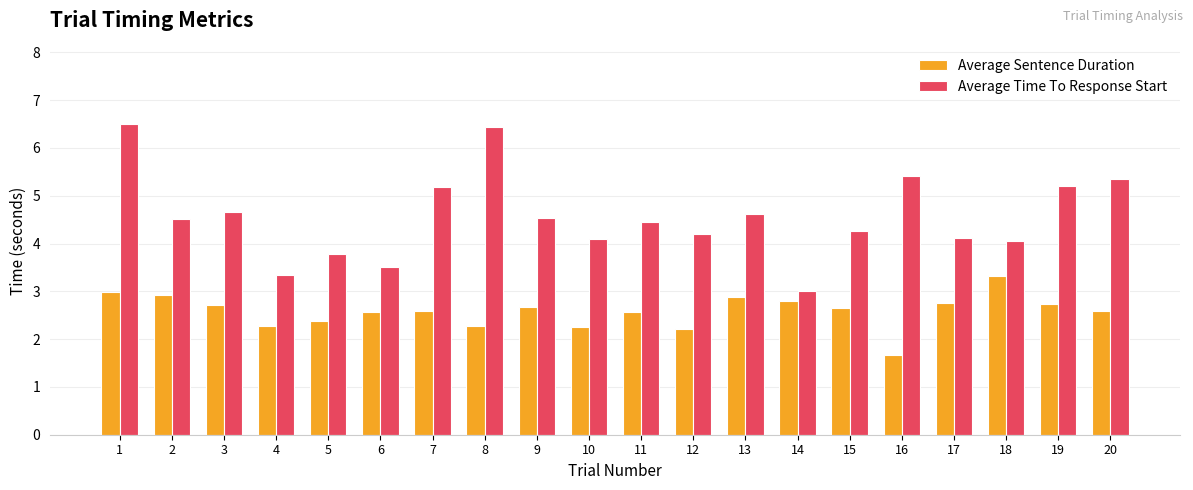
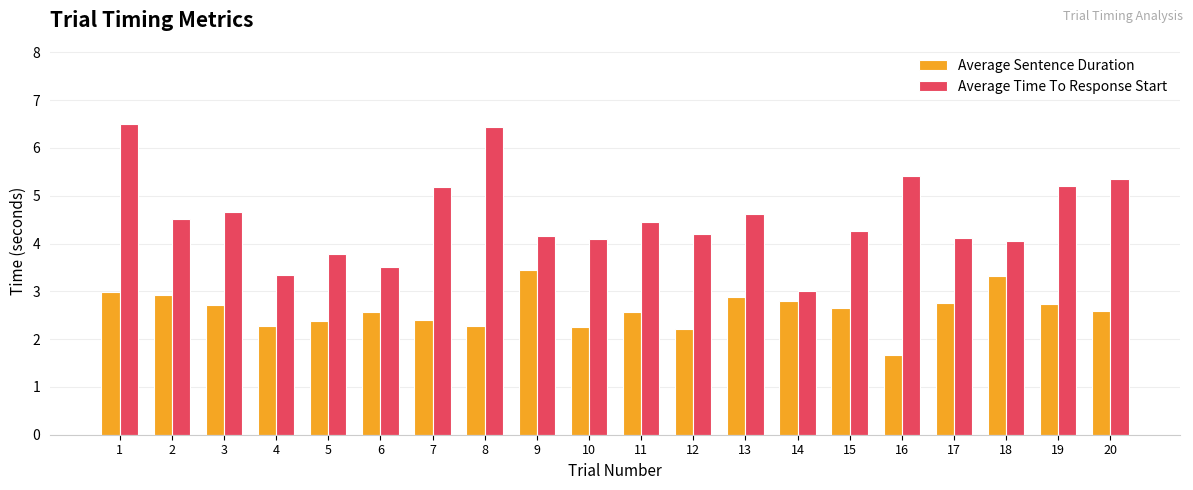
Average Sentence Duration, 7: 2.6 -> 2.4
Average Sentence Duration, 9: 2.7 -> 3.4
Average Time To Response Start, 9: 4.5 -> 4.1
